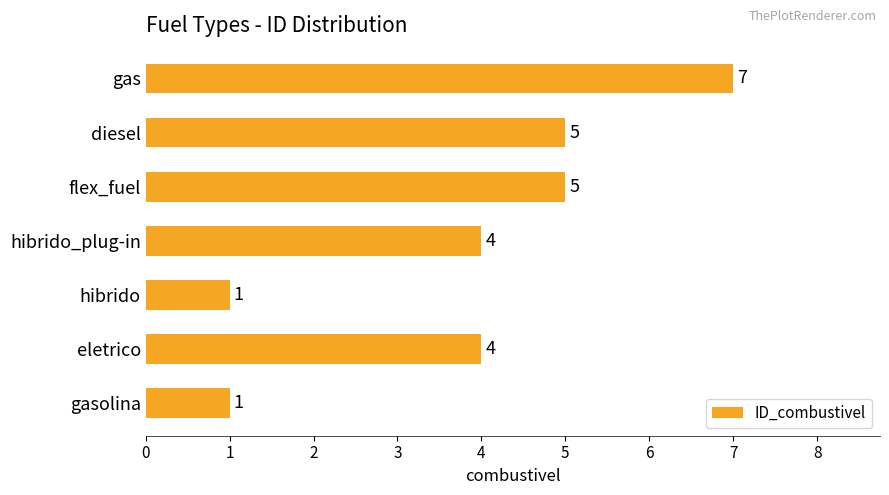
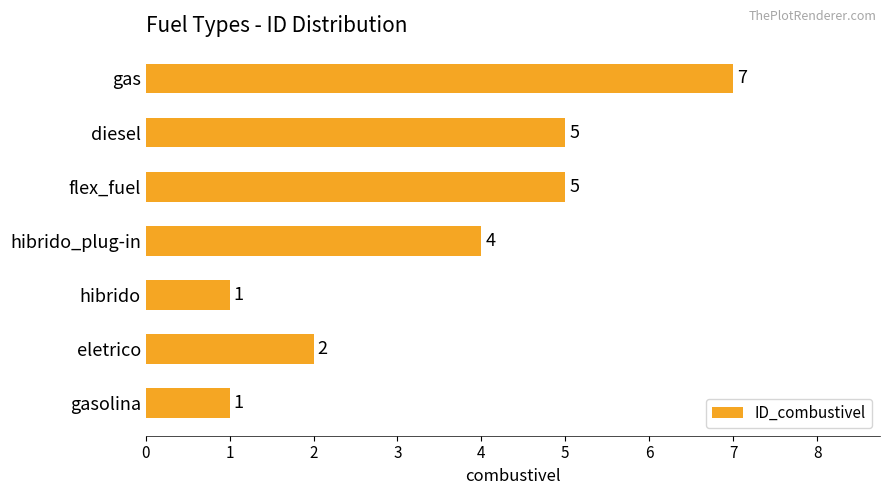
eletrico: 4 -> 2
